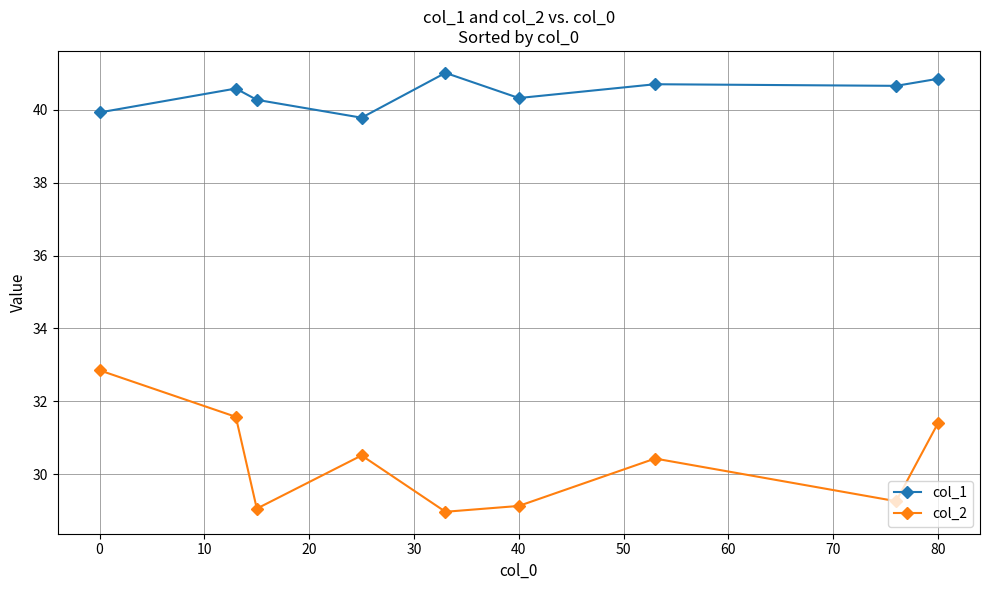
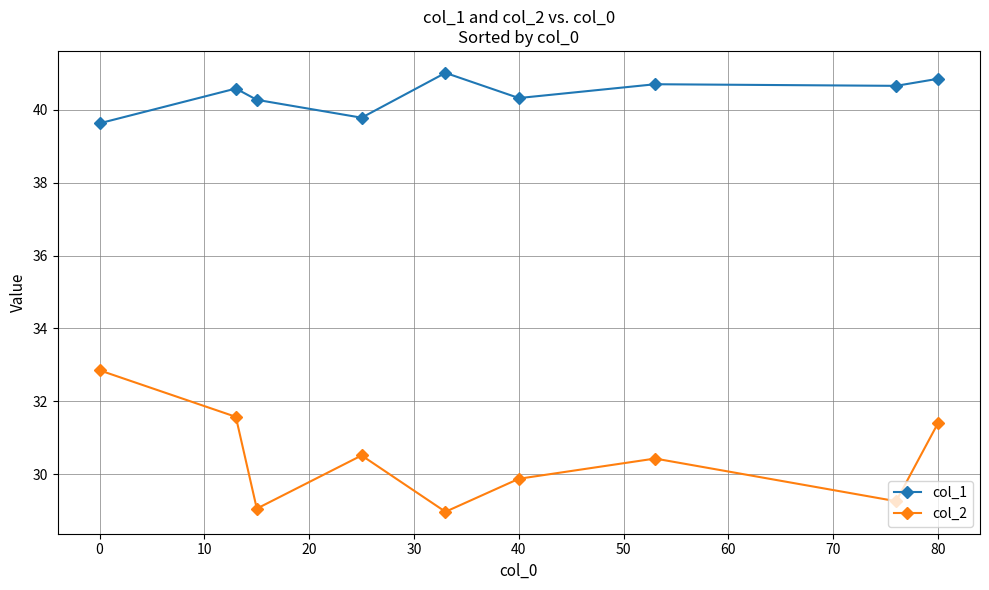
col_1, 0: 39.9 -> 39.6
col_2, 40: 29.1 -> 29.9
